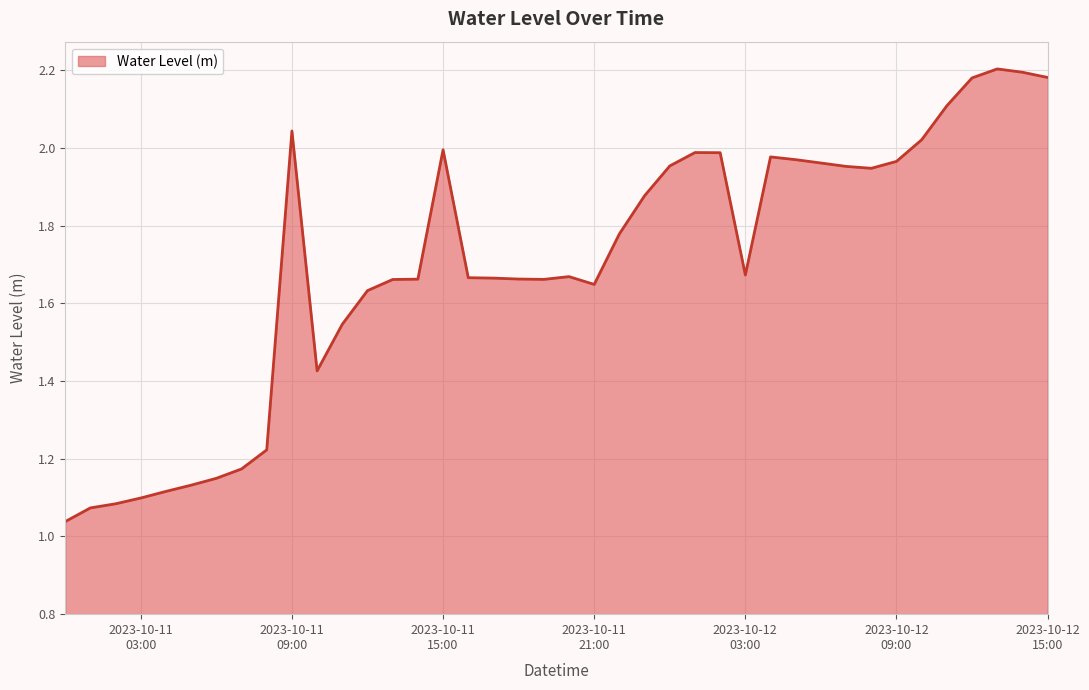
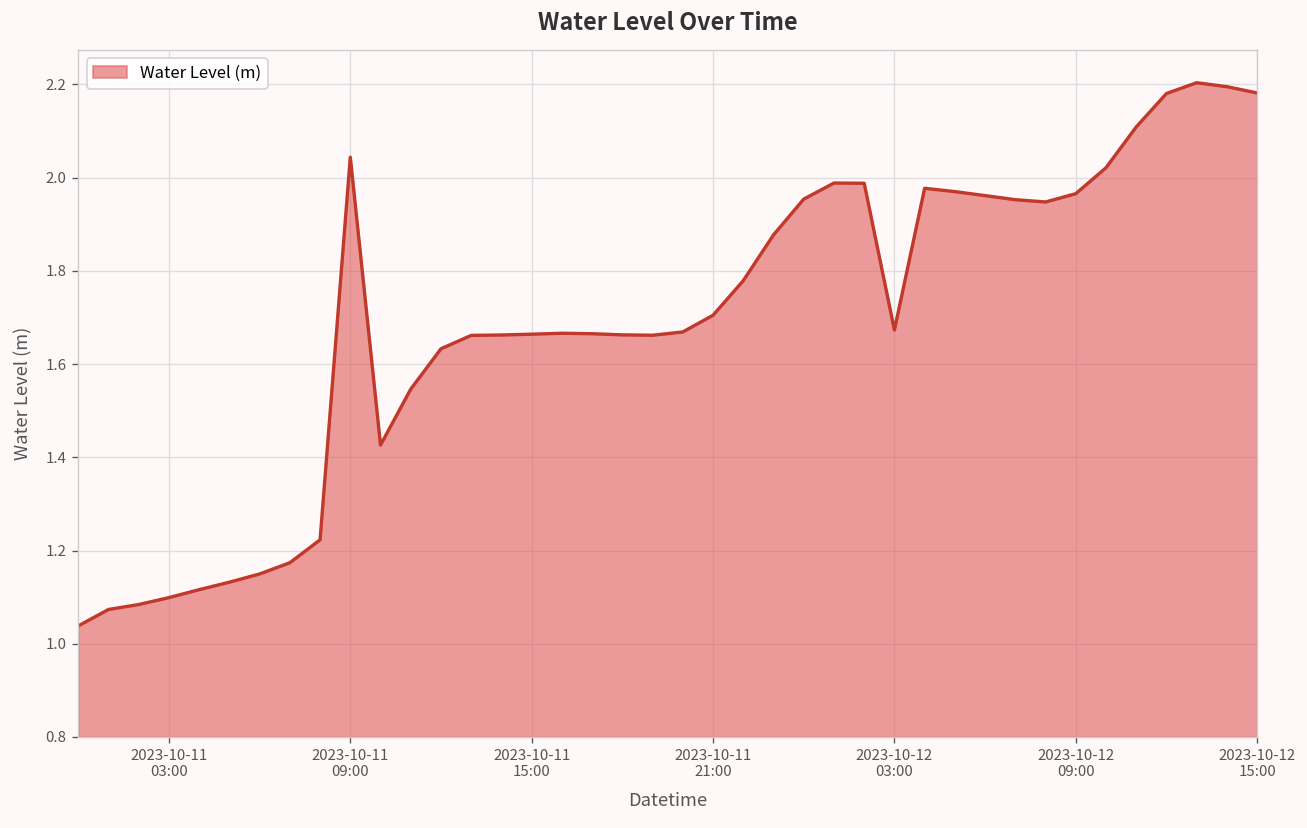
2023-10-11 15:00: 2.00 -> 1.66
2023-10-11 21:00: 1.65 -> 1.70
